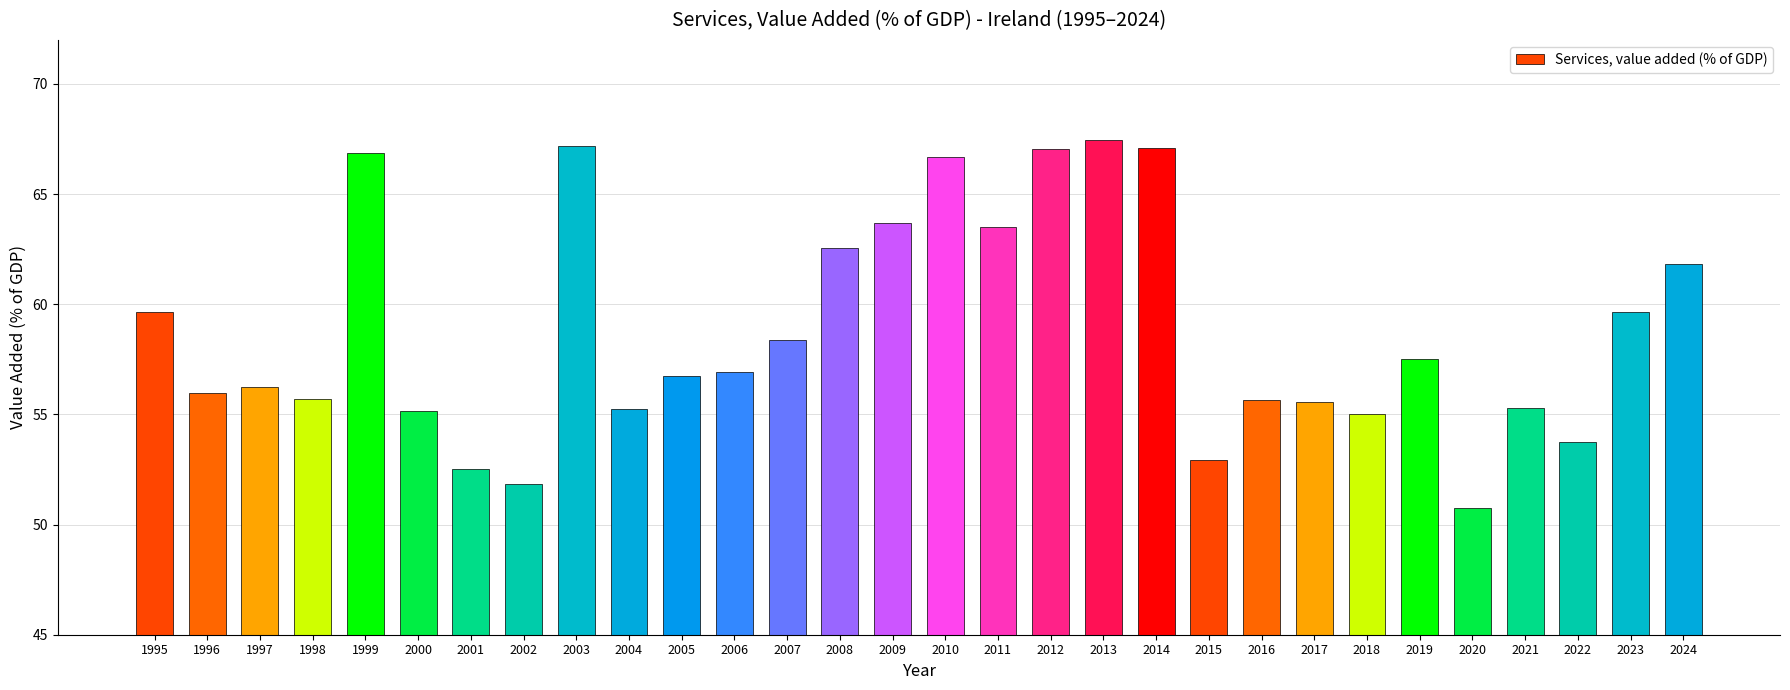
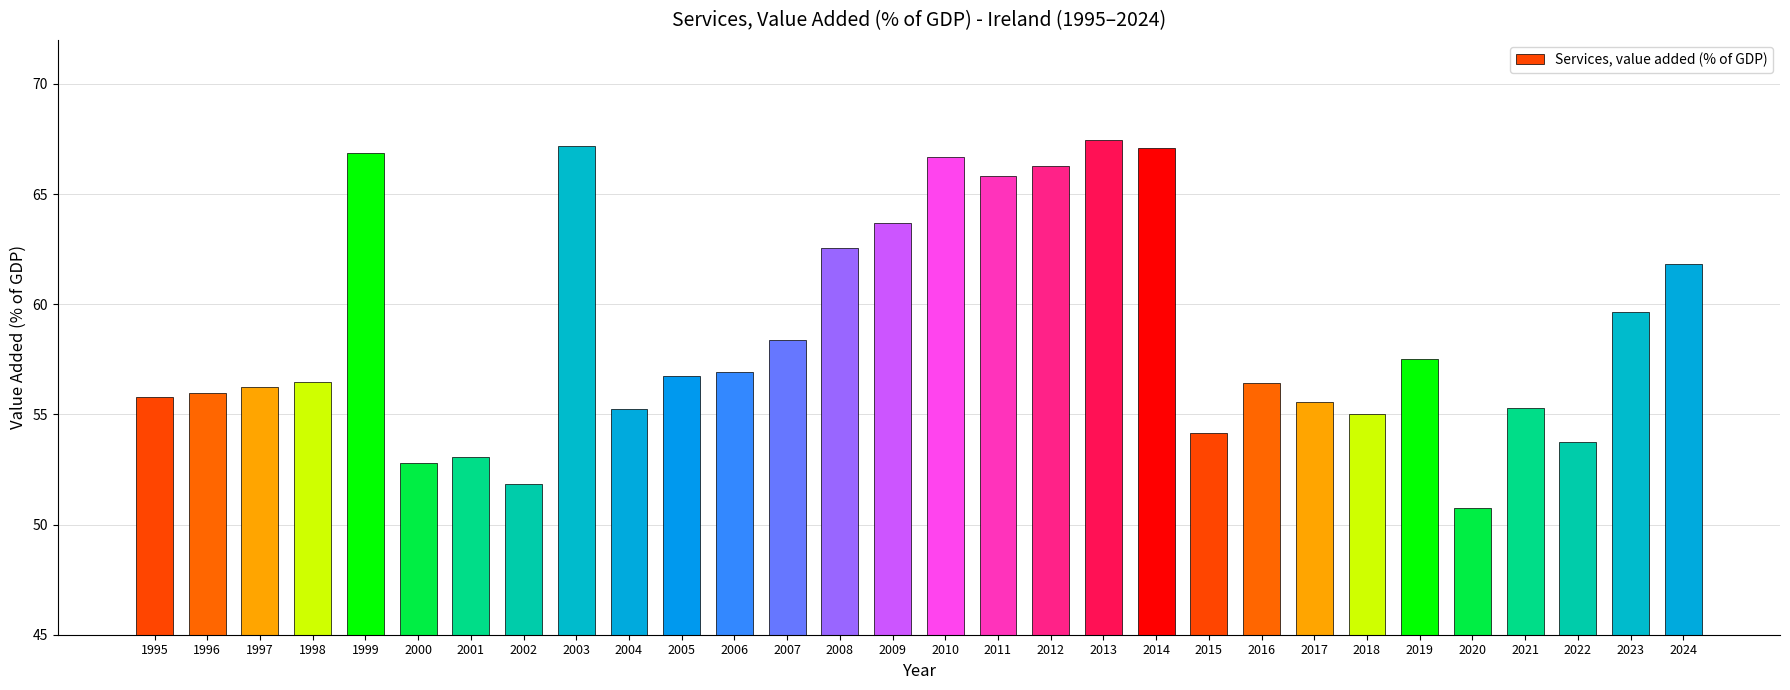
1995: 59.6 -> 55.8
1998: 55.7 -> 56.5
2000: 55.1 -> 52.8
2001: 52.5 -> 53.0
2011: 63.5 -> 65.8
2012: 67.0 -> 66.3
2015: 52.9 -> 54.2
2016: 55.7 -> 56.4
